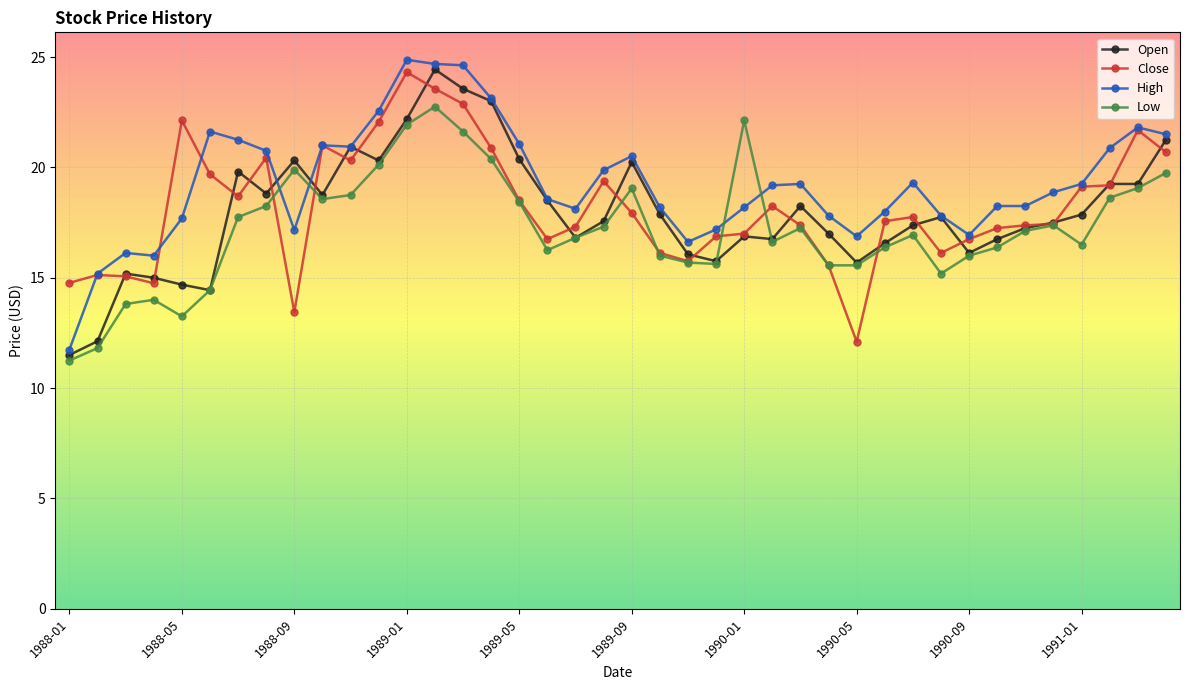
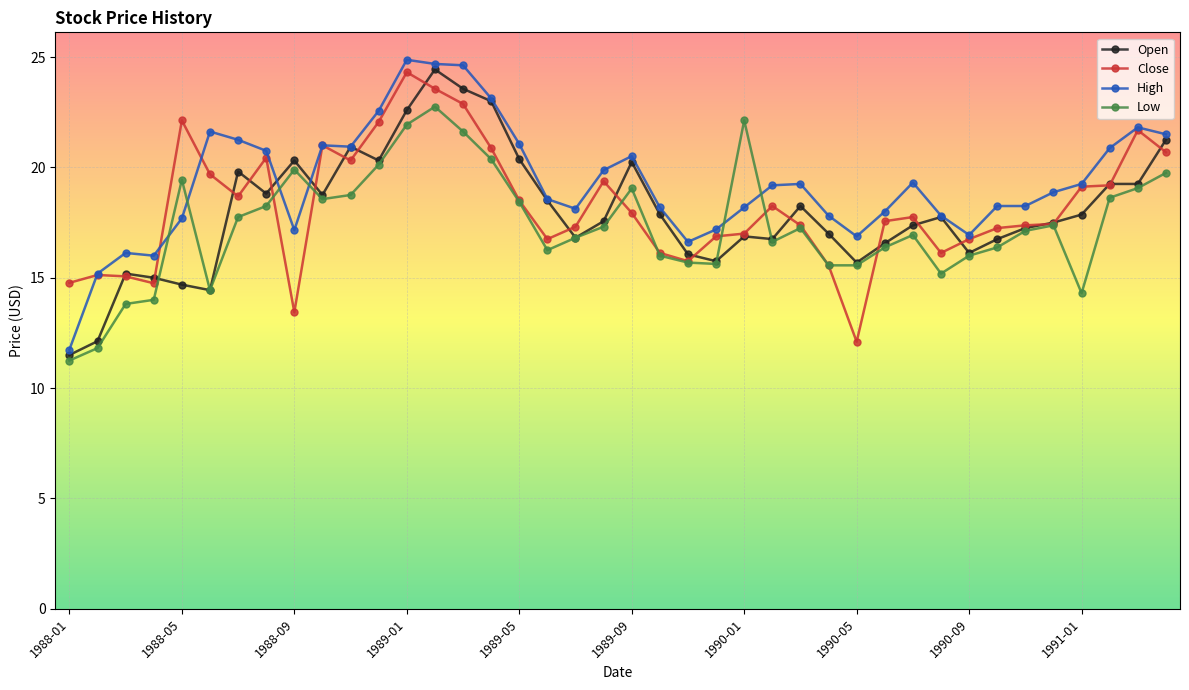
Low, 1988-05: 13.3 -> 19.4
Open, 1989-01: 22.2 -> 22.6
Low, 1991-01: 16.5 -> 14.3
